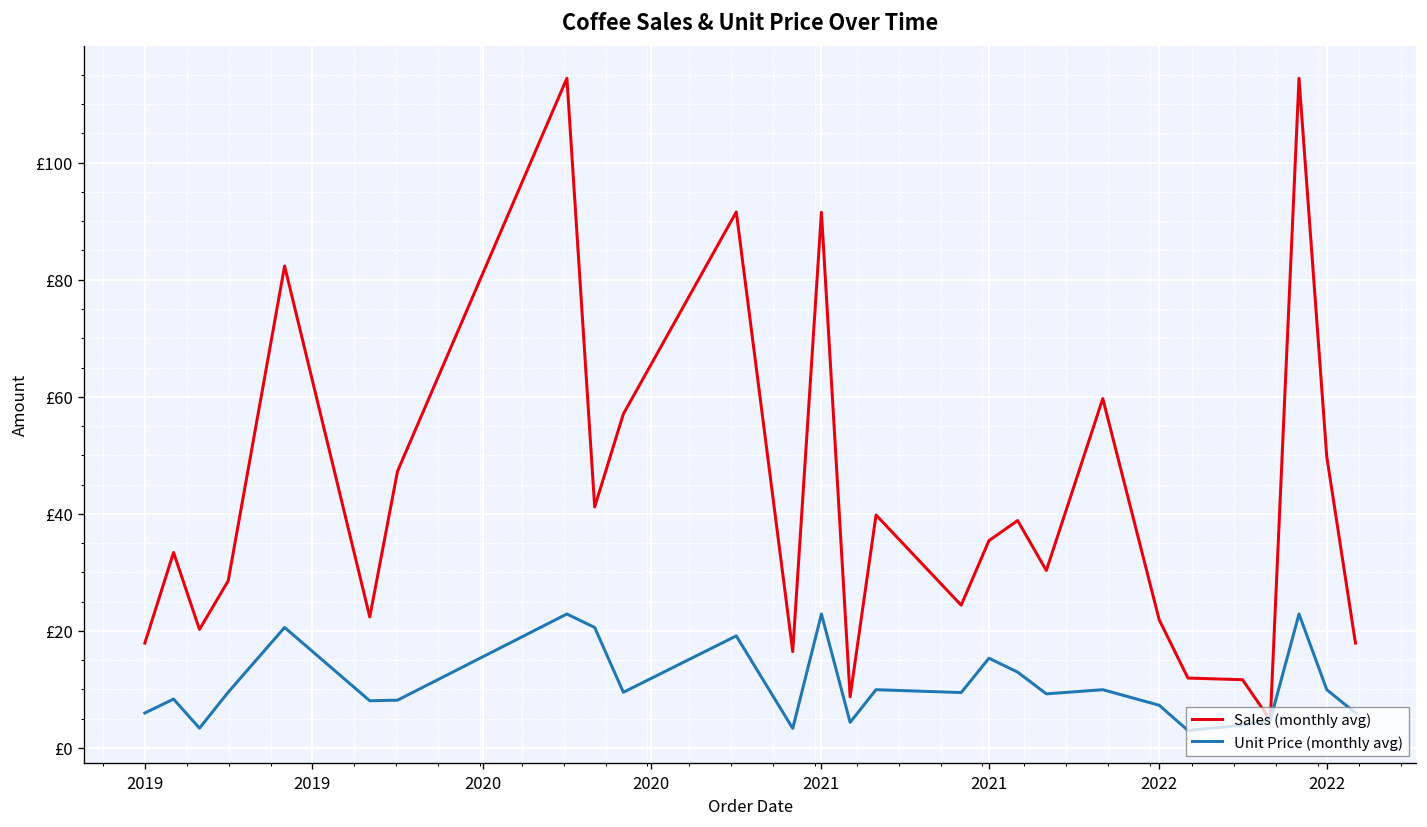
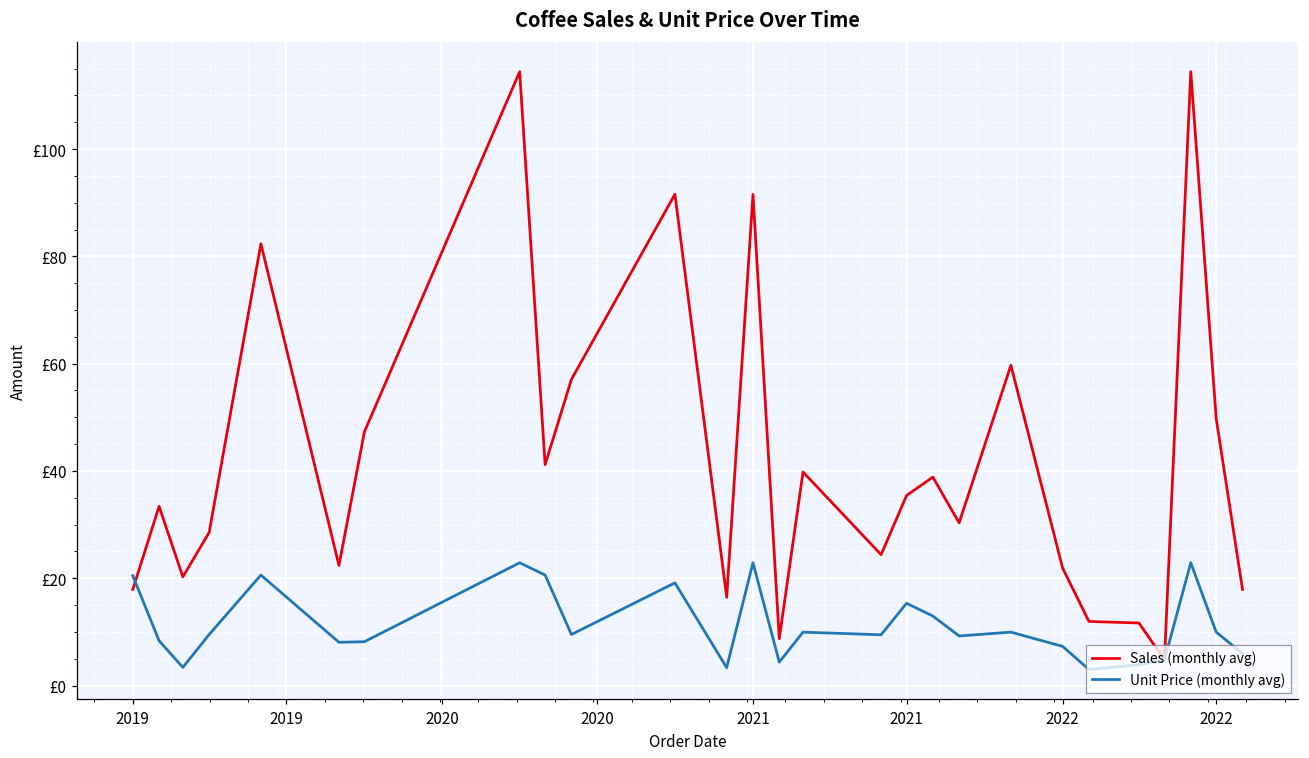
Unit Price (monthly avg), 2019: £6 -> £20
